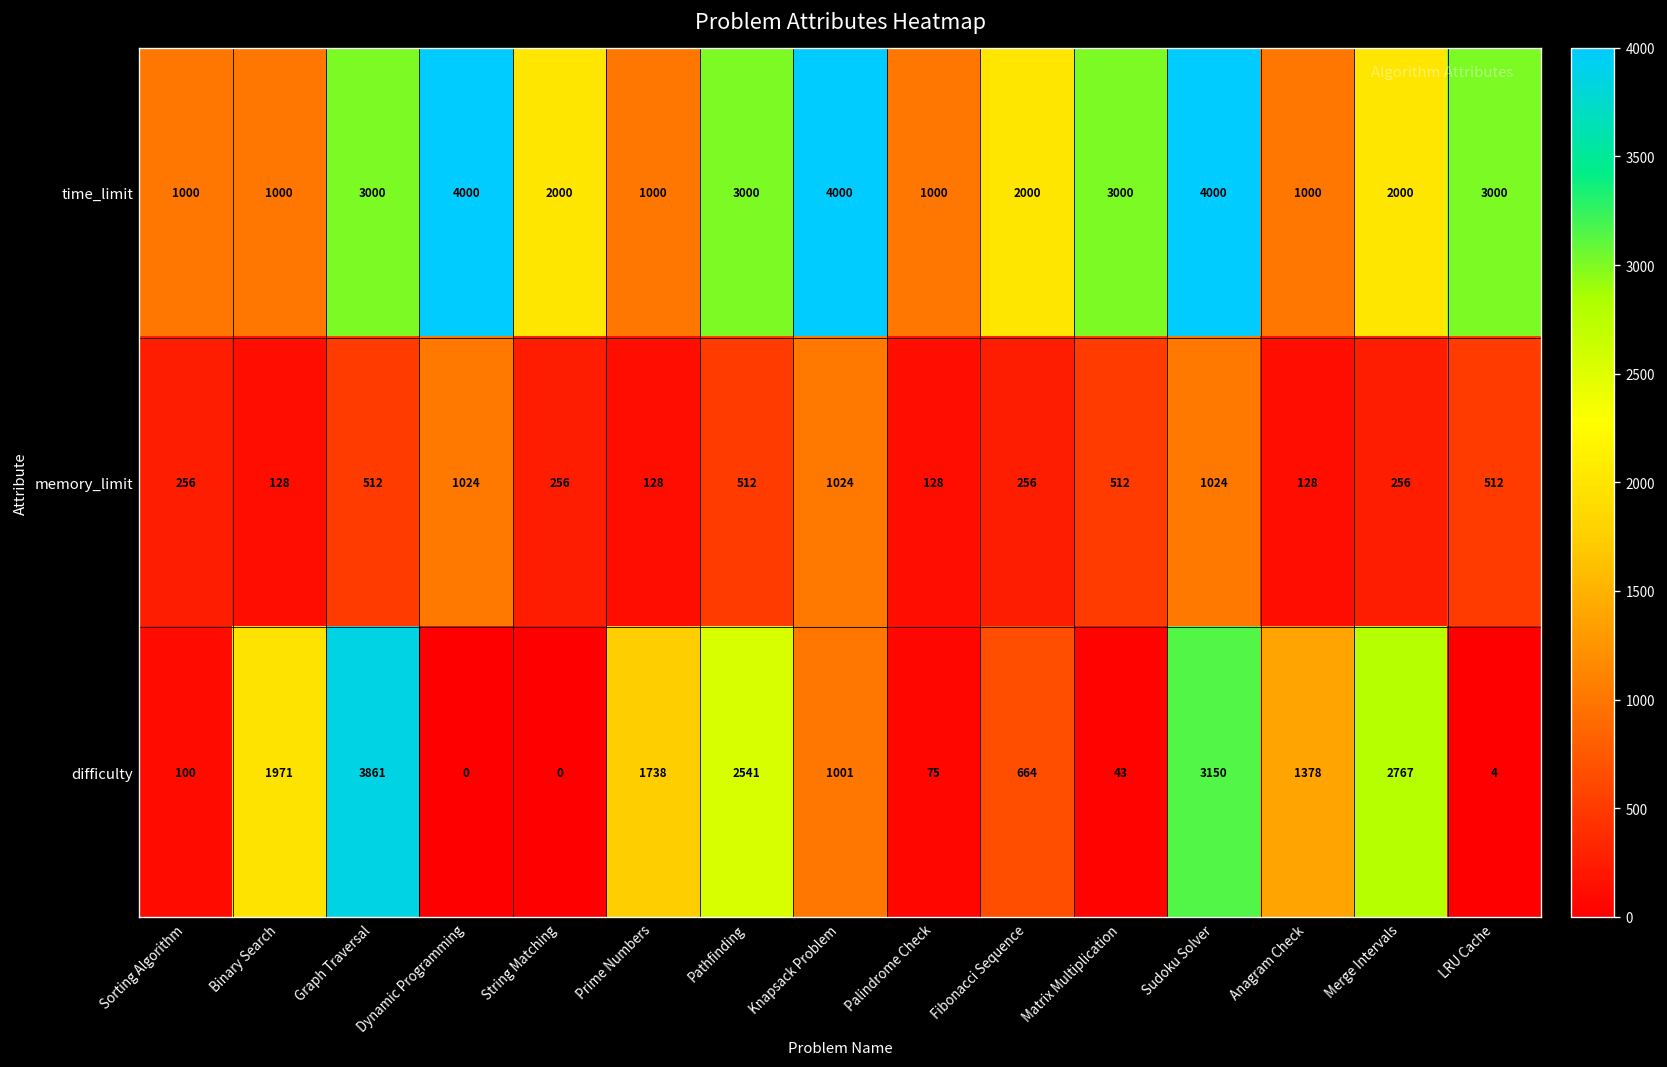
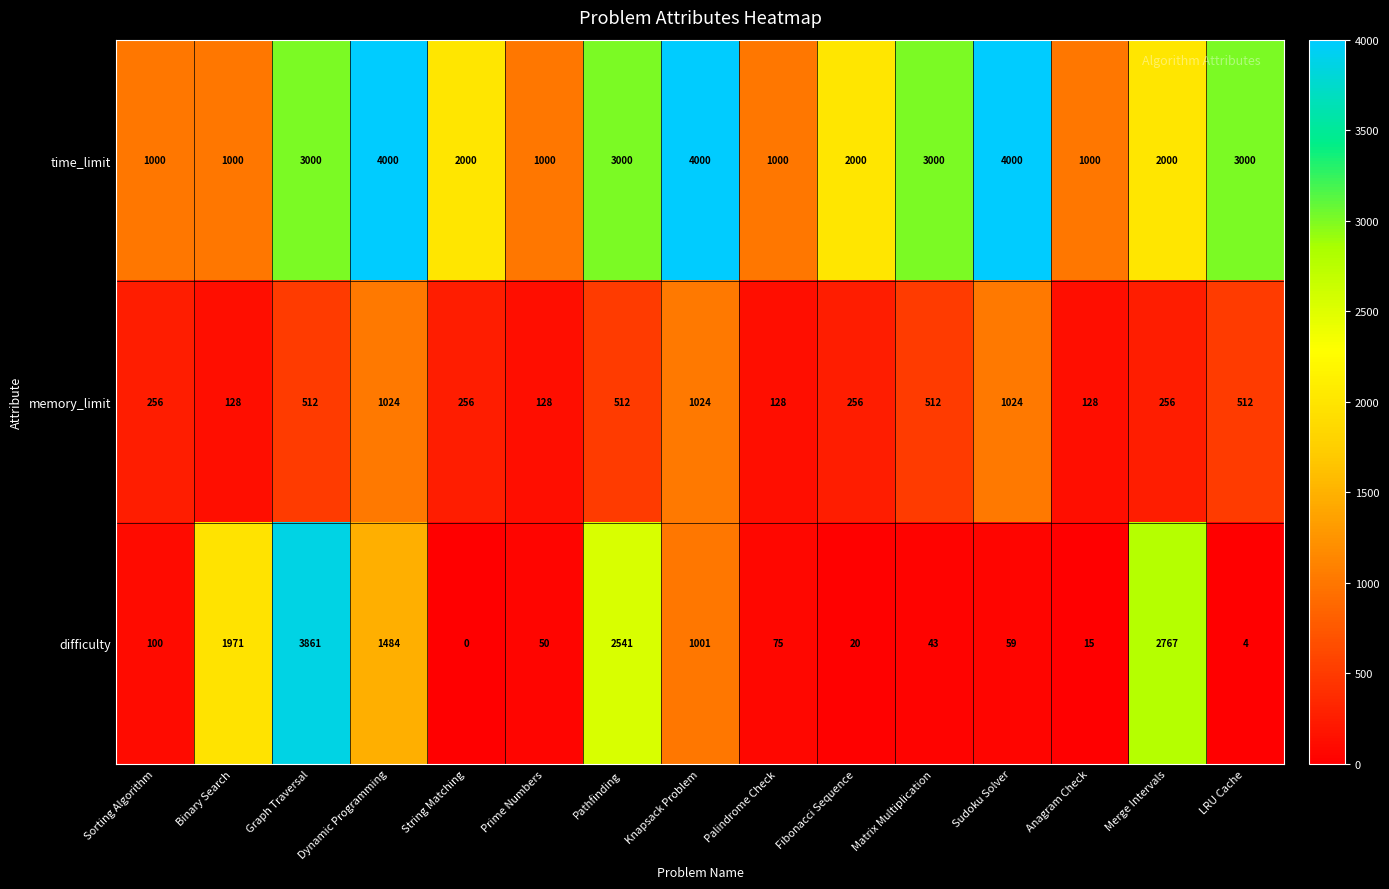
difficulty, Dynamic Programming: 0 -> 1484
difficulty, Prime Numbers: 1738 -> 50
difficulty, Fibonacci Sequence: 664 -> 20
difficulty, Sudoku Solver: 3150 -> 59
difficulty, Anagram Check: 1378 -> 15
